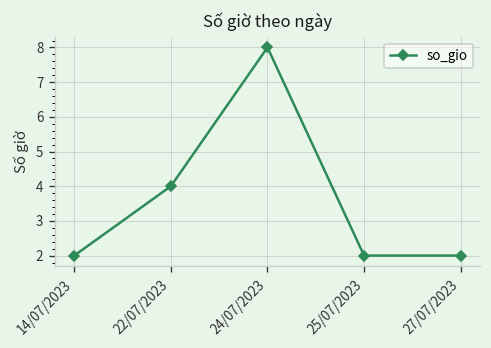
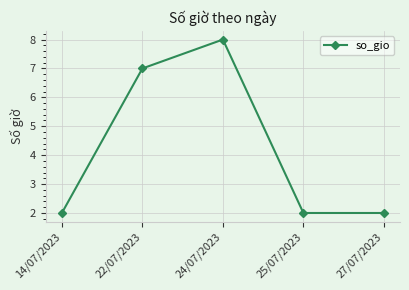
22/07/2023: 4 -> 7
